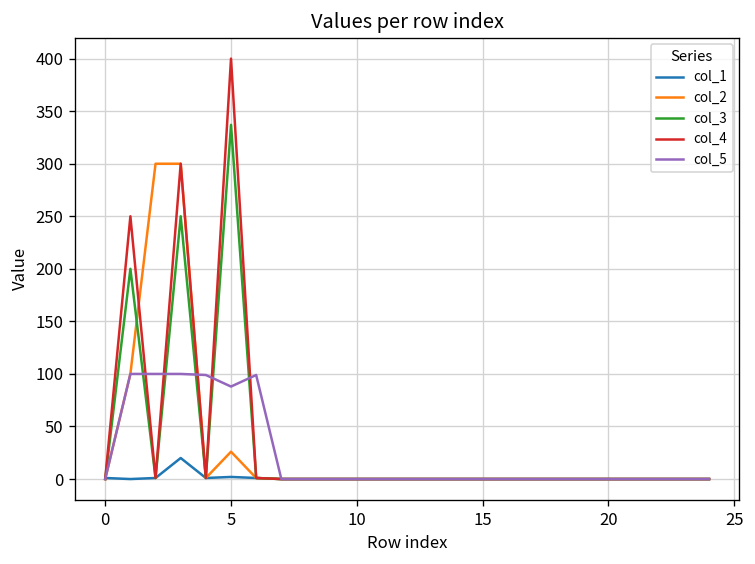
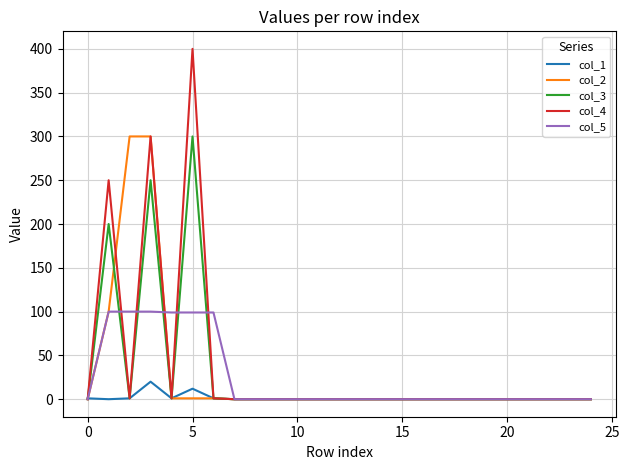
col_1, 5: 0 -> 10
col_2, 5: 30 -> 0
col_3, 5: 340 -> 300
col_5, 5: 90 -> 100
